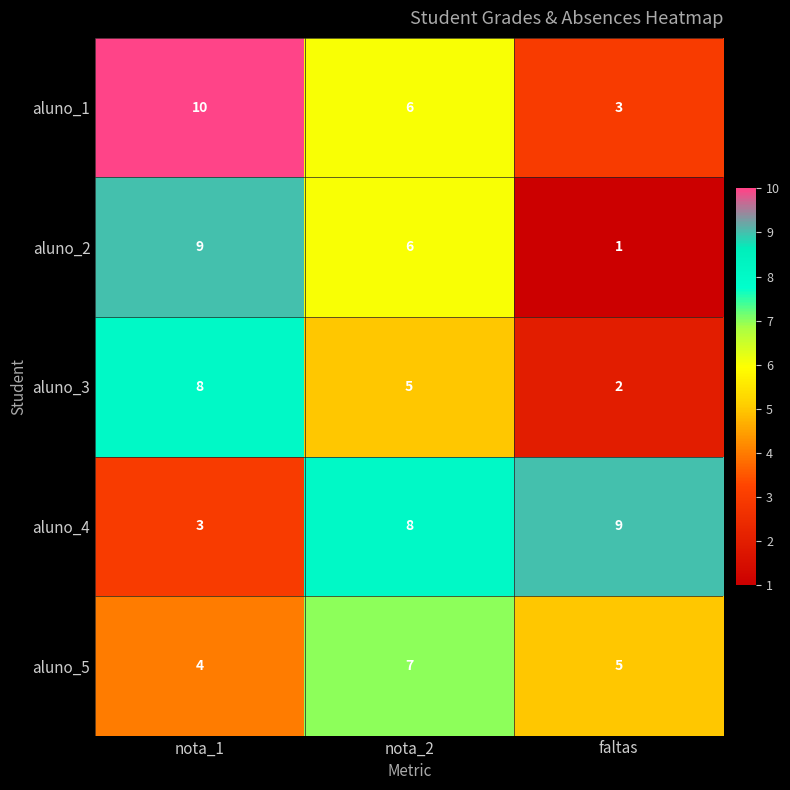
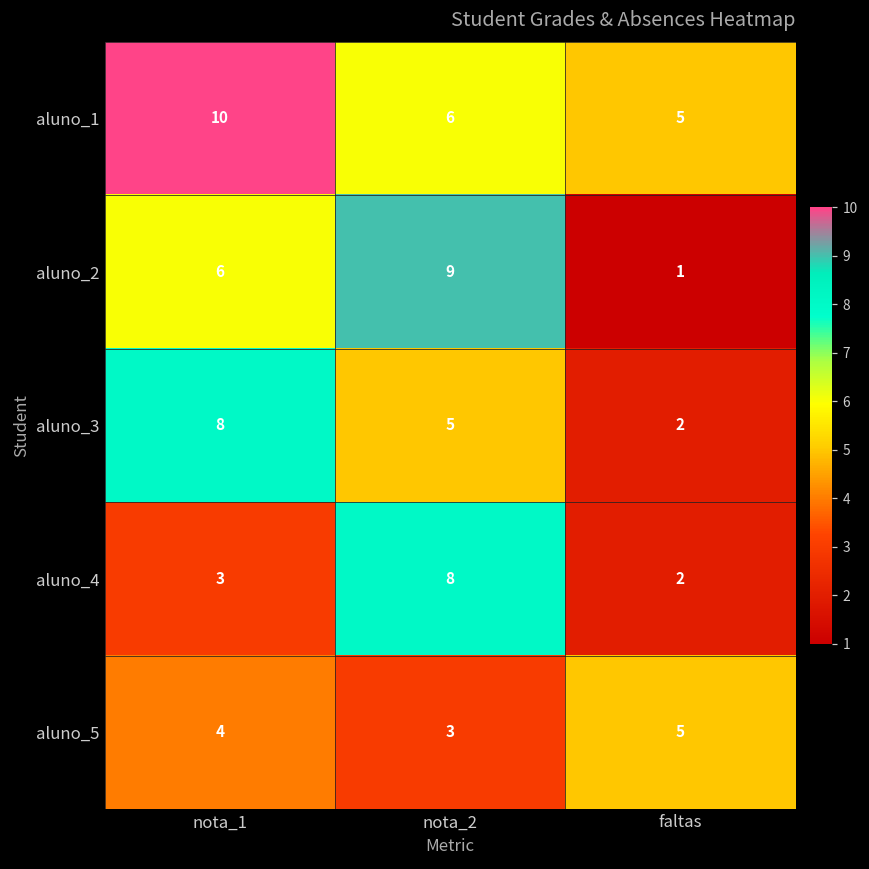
aluno_1, faltas: 3 -> 5
aluno_2, nota_1: 9 -> 6
aluno_2, nota_2: 6 -> 9
aluno_4, faltas: 9 -> 2
aluno_5, nota_2: 7 -> 3
